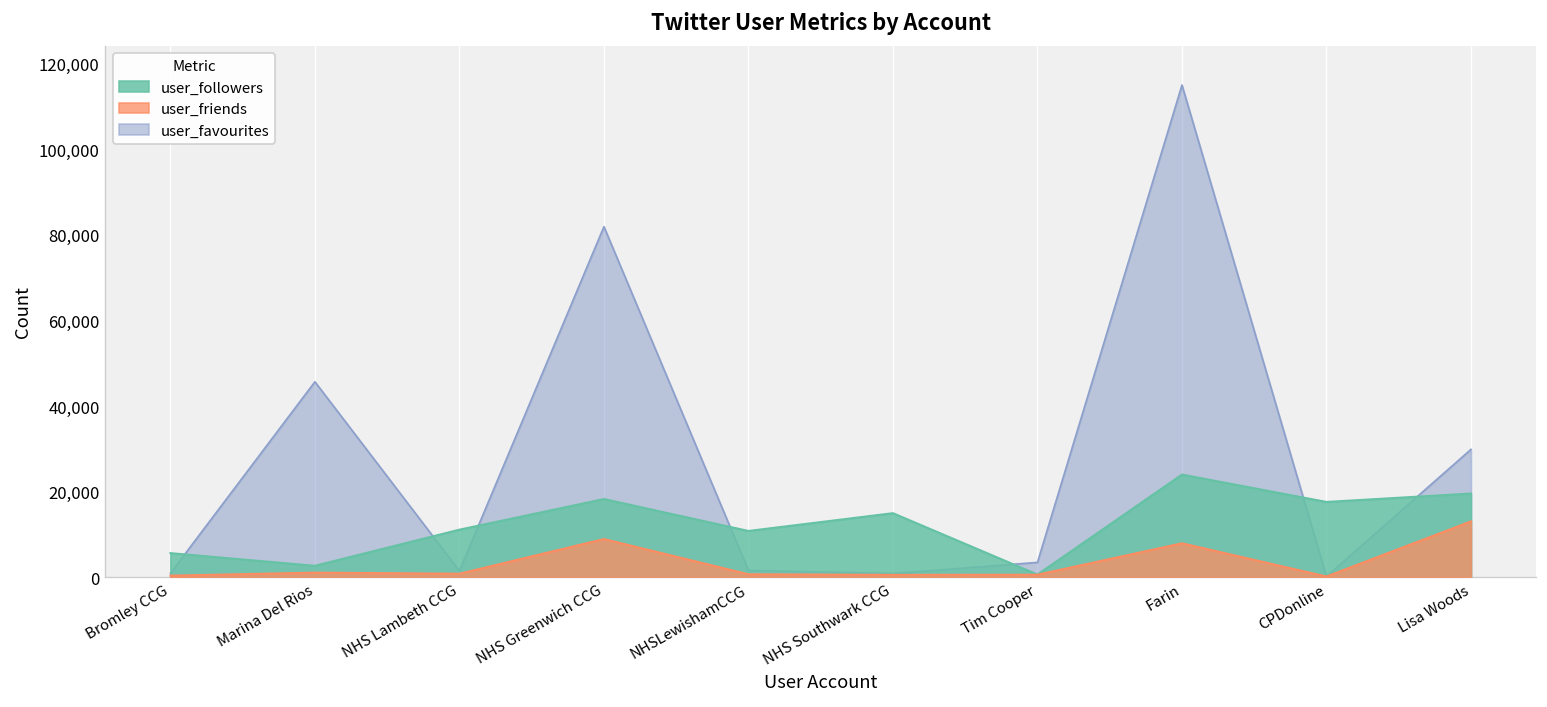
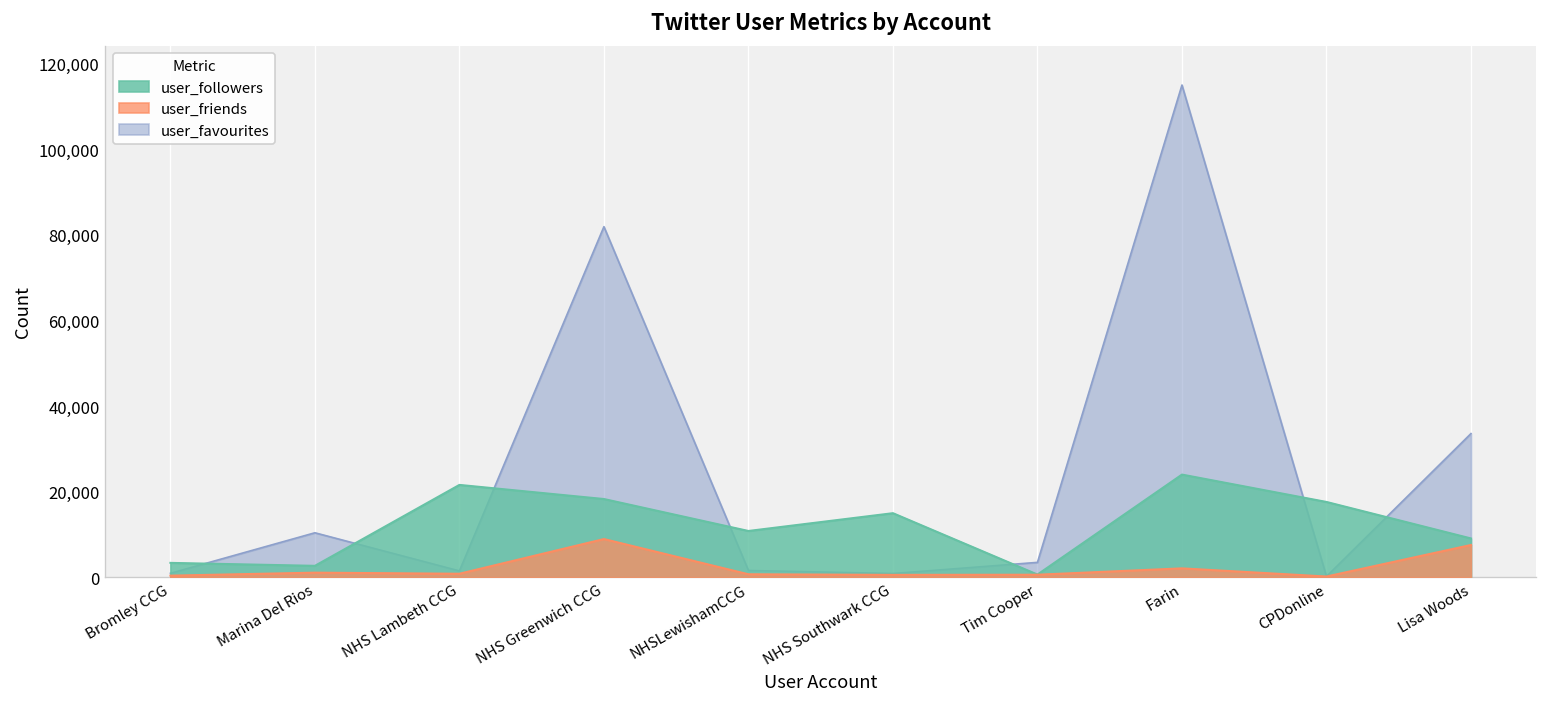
user_followers, Bromley CCG: 6,000 -> 3,000
user_favourites, Marina Del Rios: 46,000 -> 10,000
user_followers, NHS Lambeth CCG: 11,000 -> 22,000
user_friends, Farin: 8,000 -> 2,000
user_favourites, Lisa Woods: 30,000 -> 34,000
user_followers, Lisa Woods: 20,000 -> 9,000
user_friends, Lisa Woods: 13,000 -> 8,000
